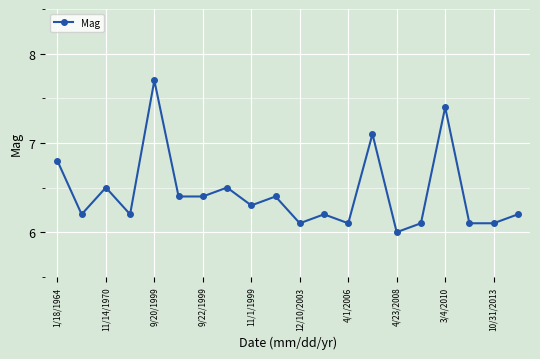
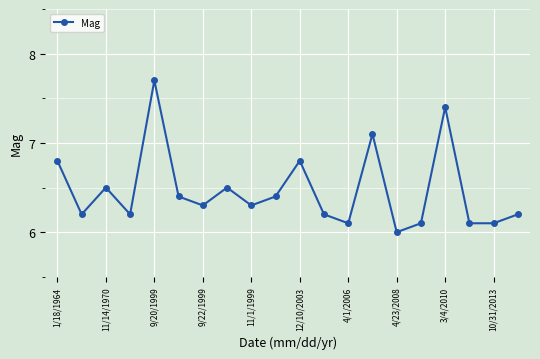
9/22/1999: 6.4 -> 6.3
12/10/2003: 6.1 -> 6.8
